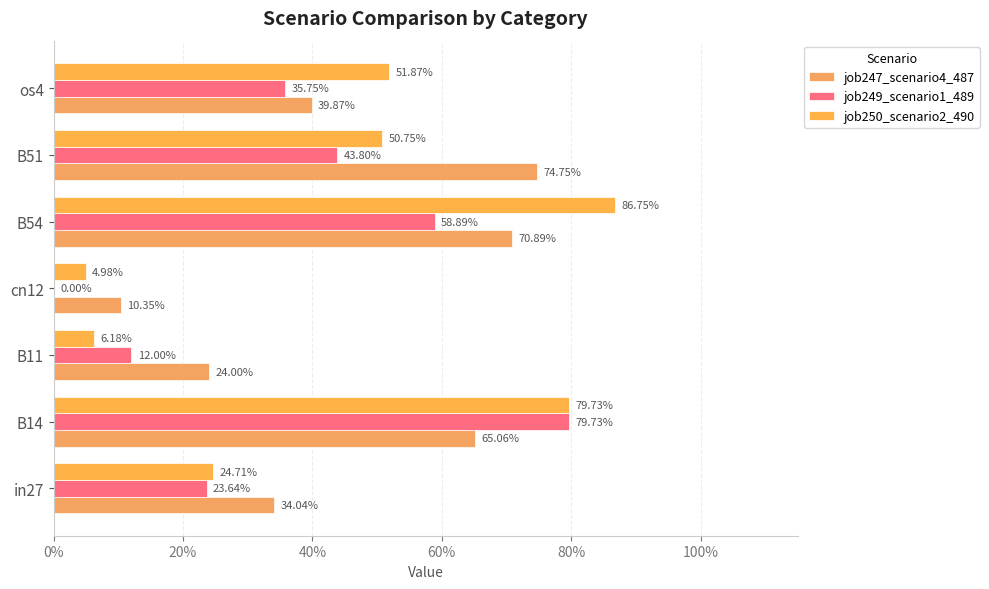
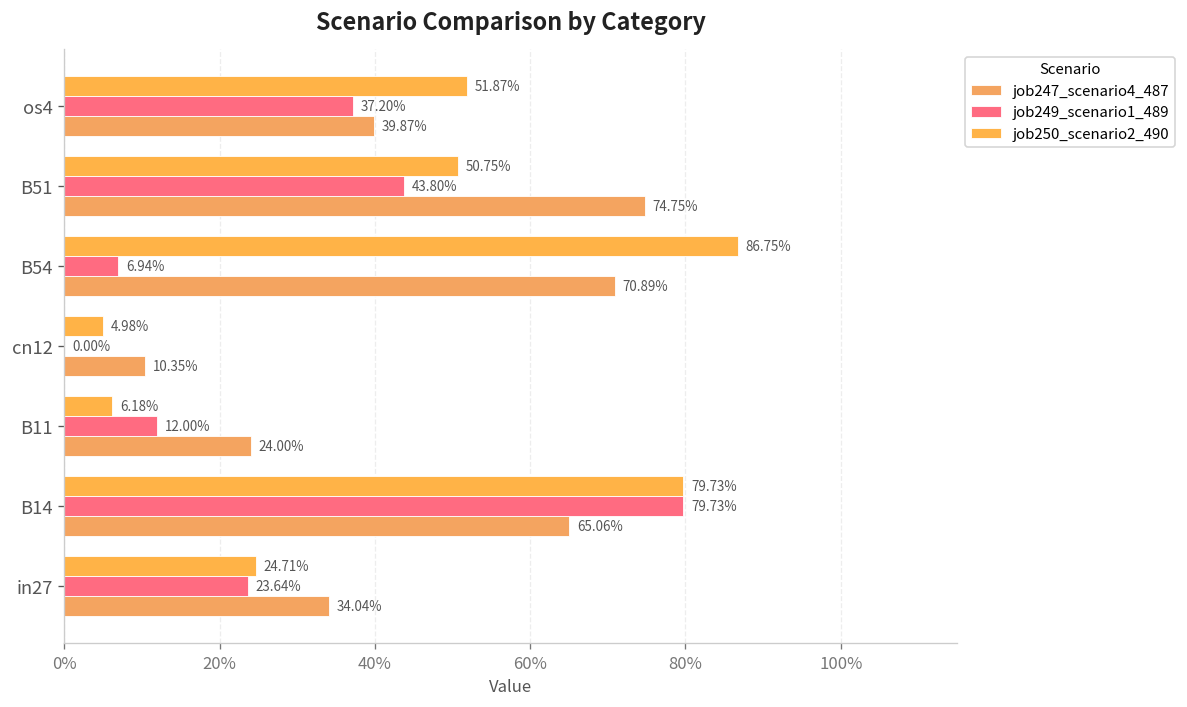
job249_scenario1_489, os4: 35.75% -> 37.20%
job249_scenario1_489, B54: 58.89% -> 6.94%
